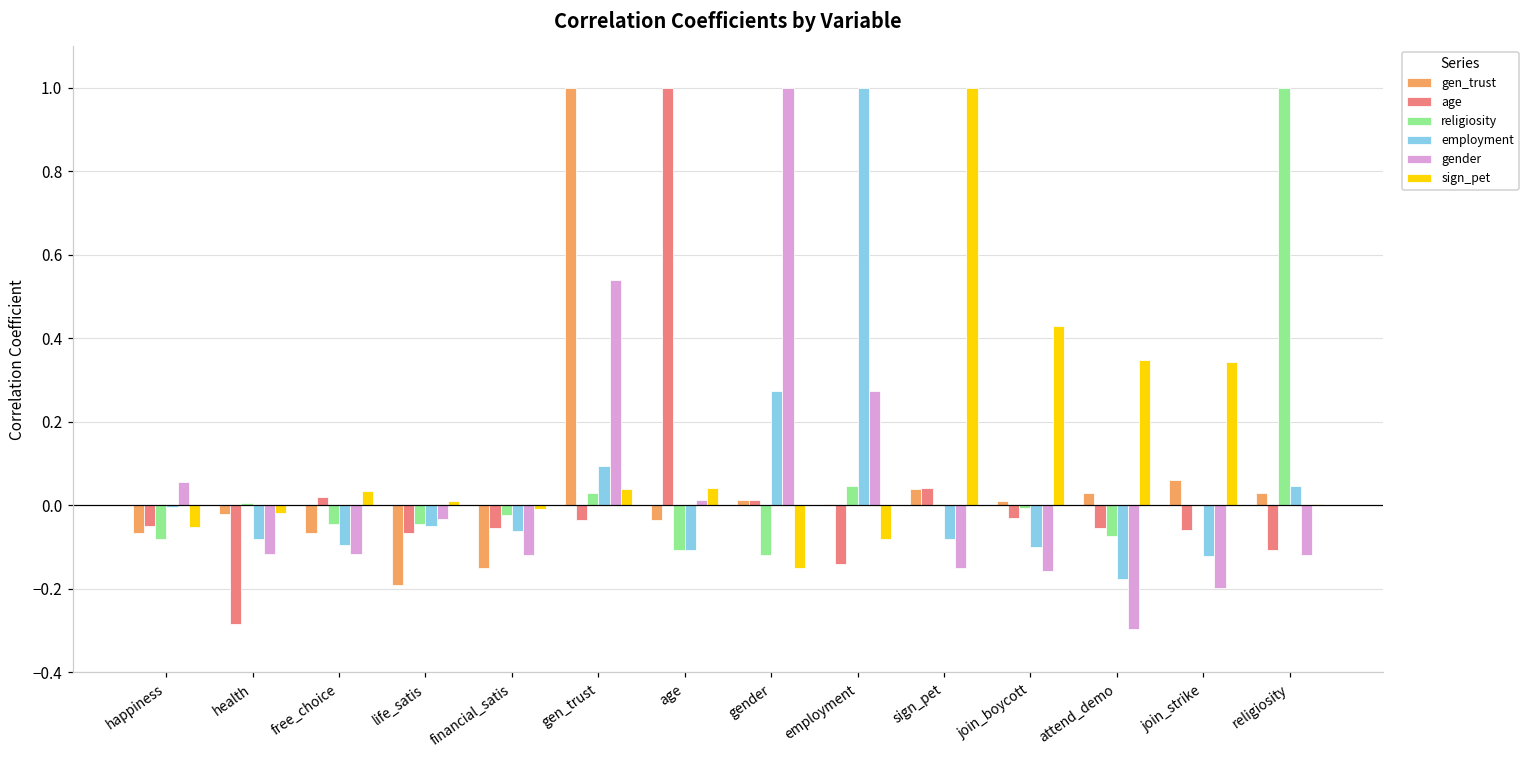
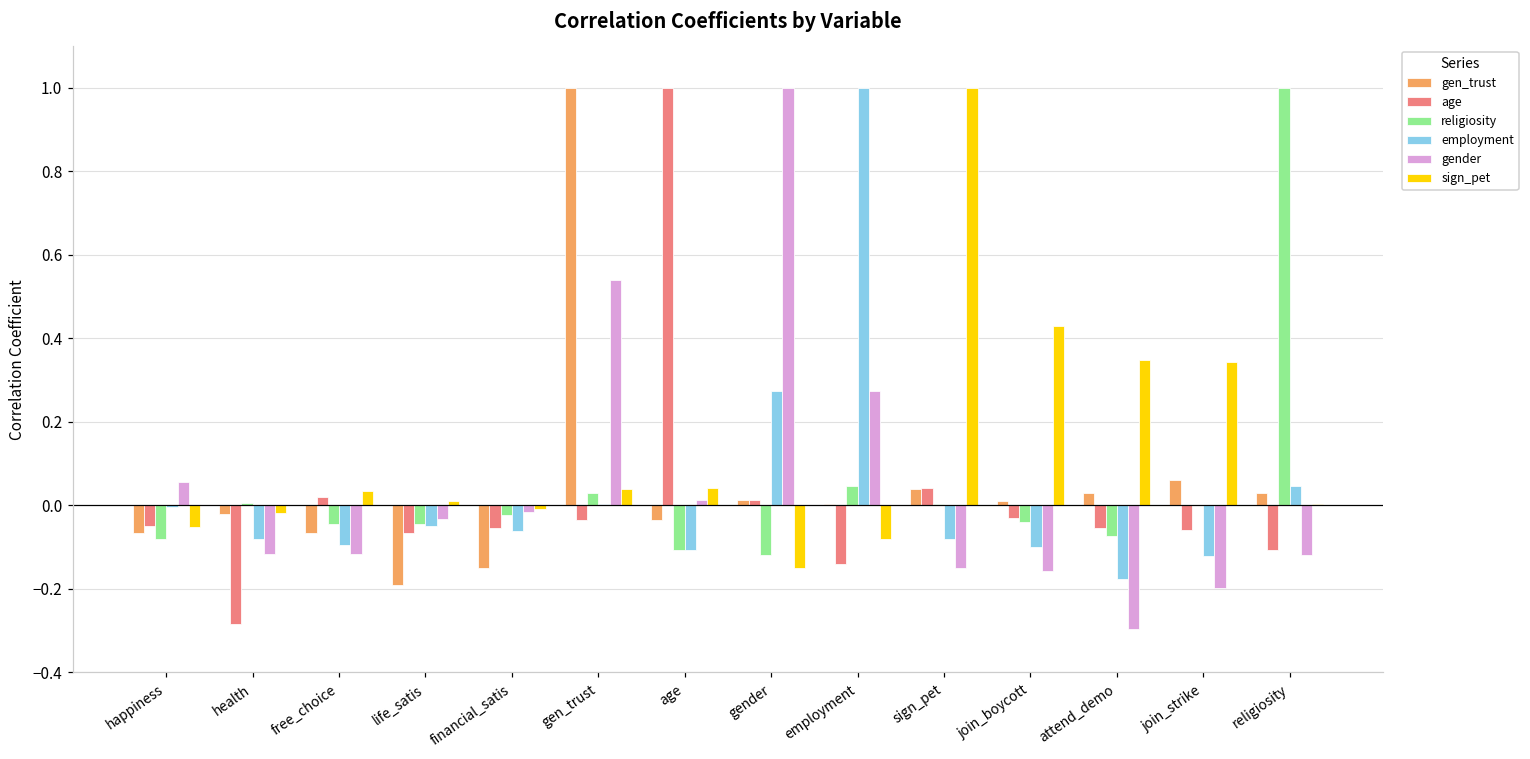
gender, financial_satis: -0.12 -> -0.02
employment, gen_trust: 0.10 -> 0.00
religiosity, join_boycott: -0.01 -> -0.04
